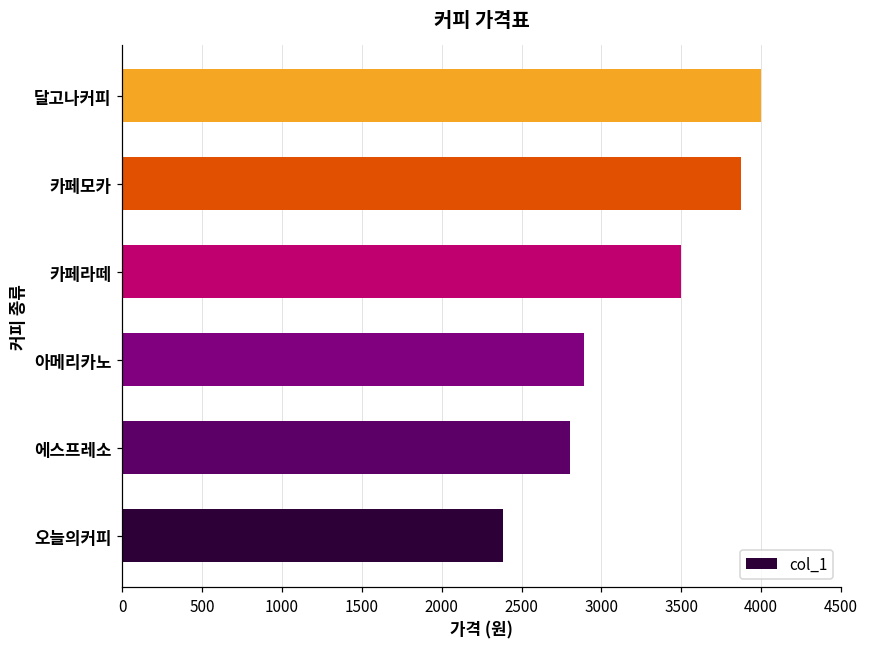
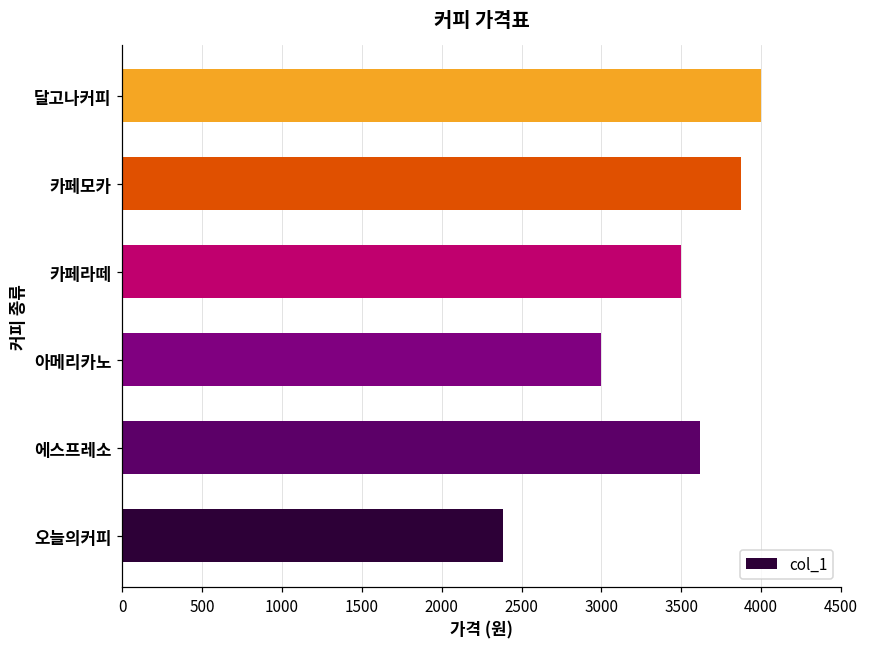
아메리카노: 2890 -> 3000
에스프레소: 2800 -> 3620
